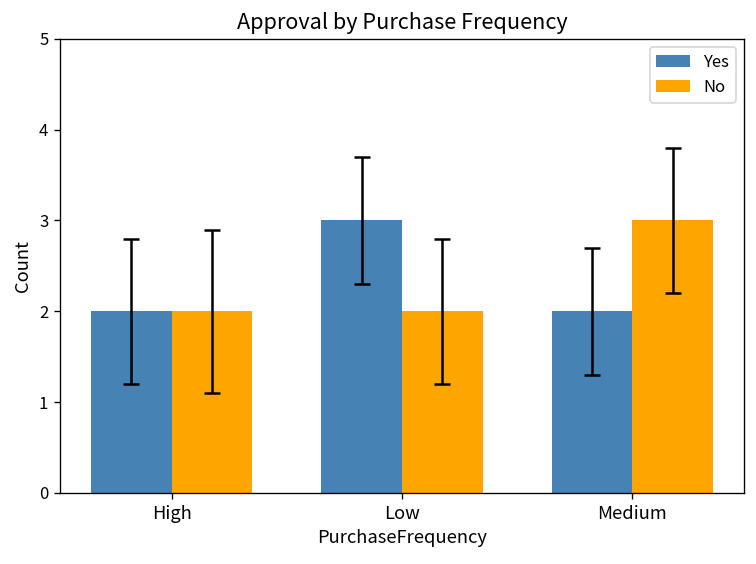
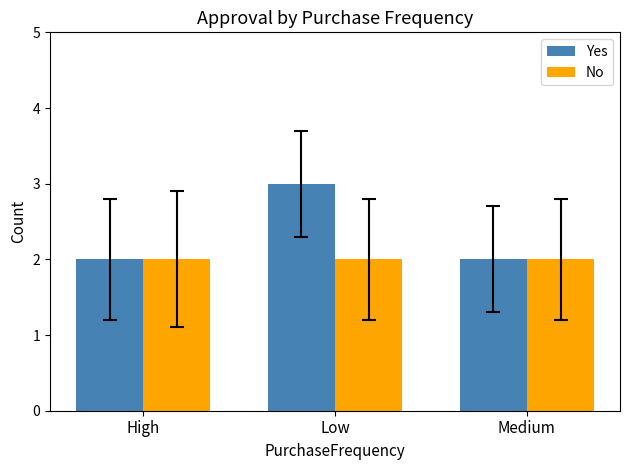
No, Medium: 3 -> 2
